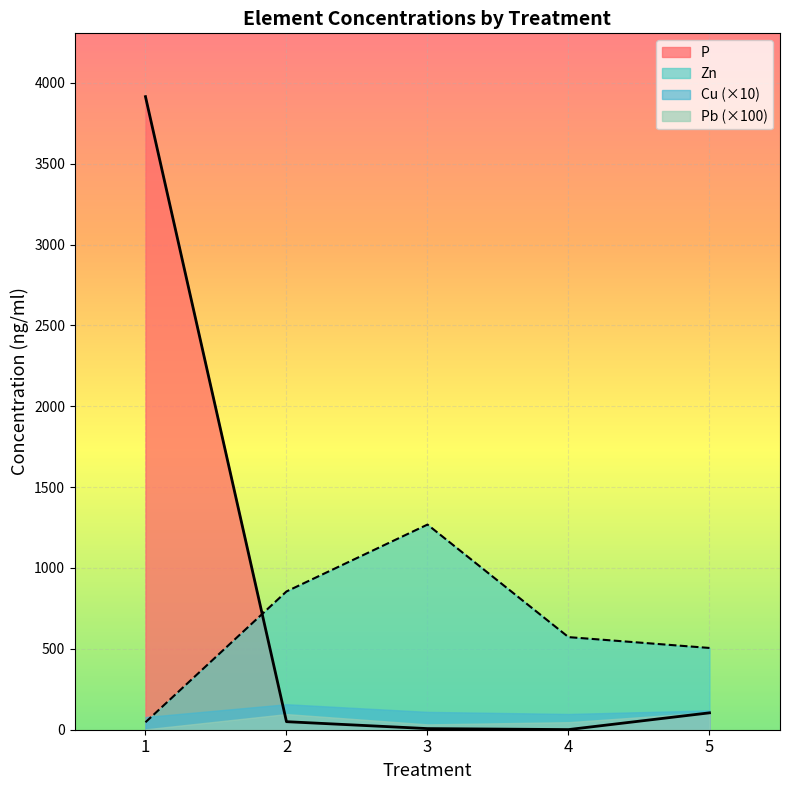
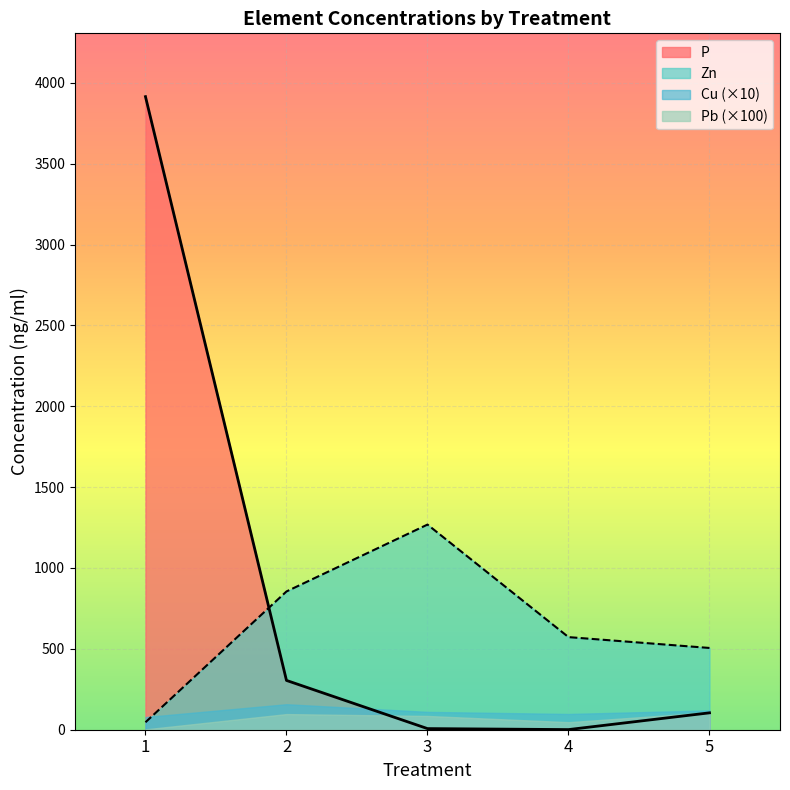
P, 2: 50 -> 300
Pb (×100), 3: 30 -> 90
